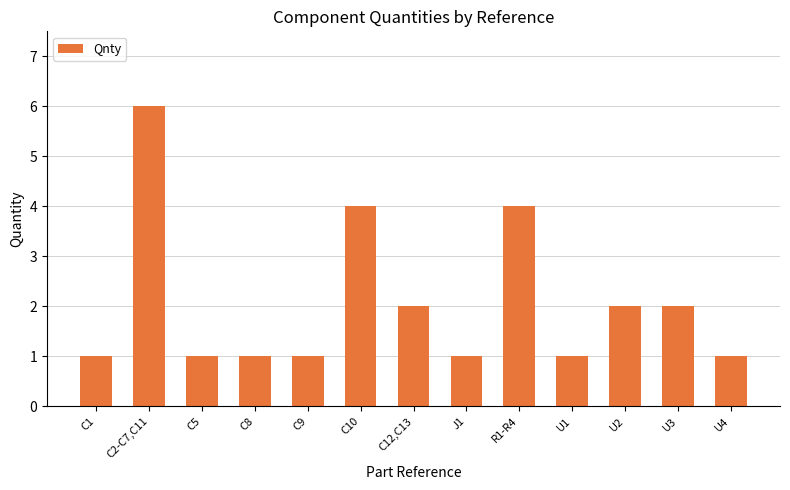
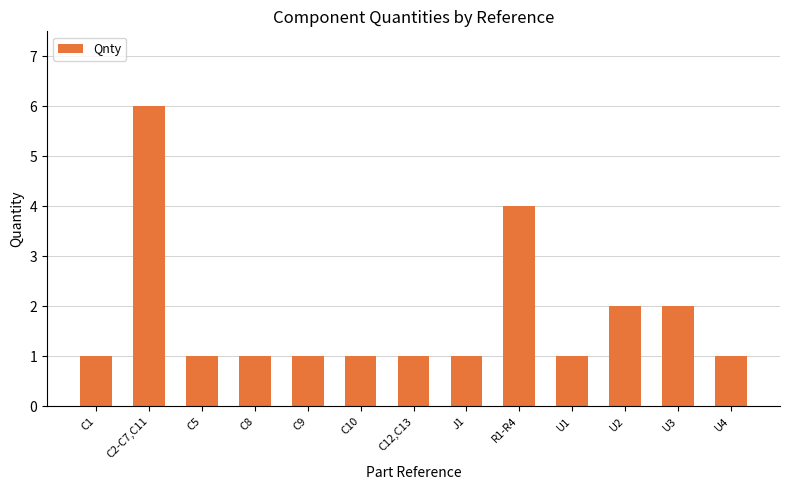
C10: 4 -> 1
C12,C13: 2 -> 1
